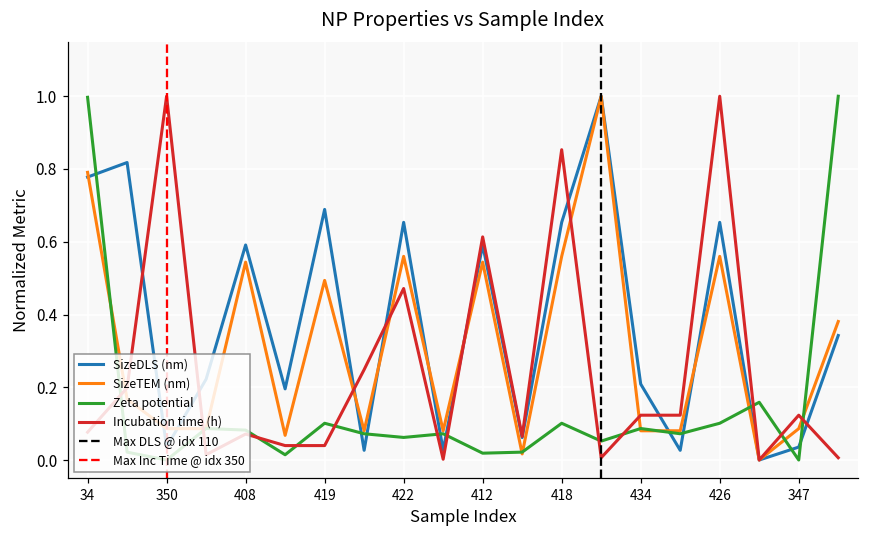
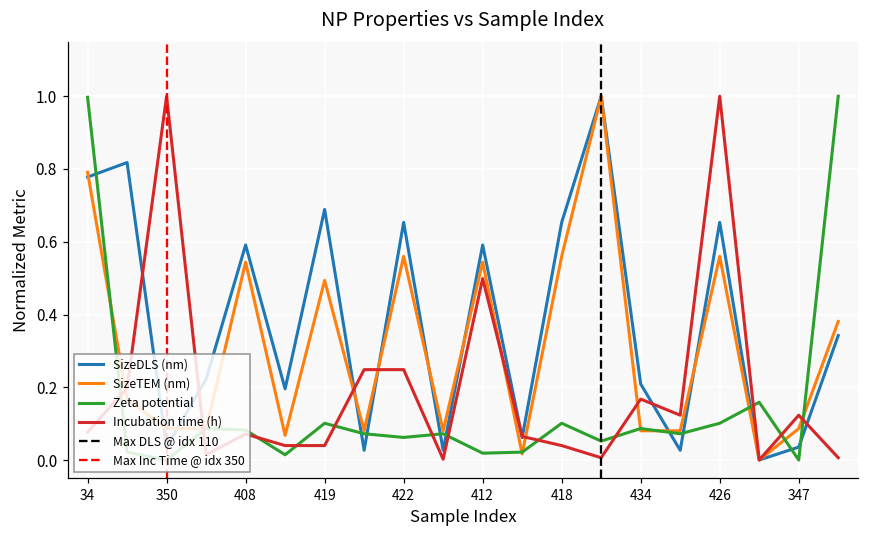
Incubation time (h), 422: 0.47 -> 0.25
Incubation time (h), 412: 0.61 -> 0.50
Incubation time (h), 418: 0.85 -> 0.04
Incubation time (h), 434: 0.12 -> 0.17
